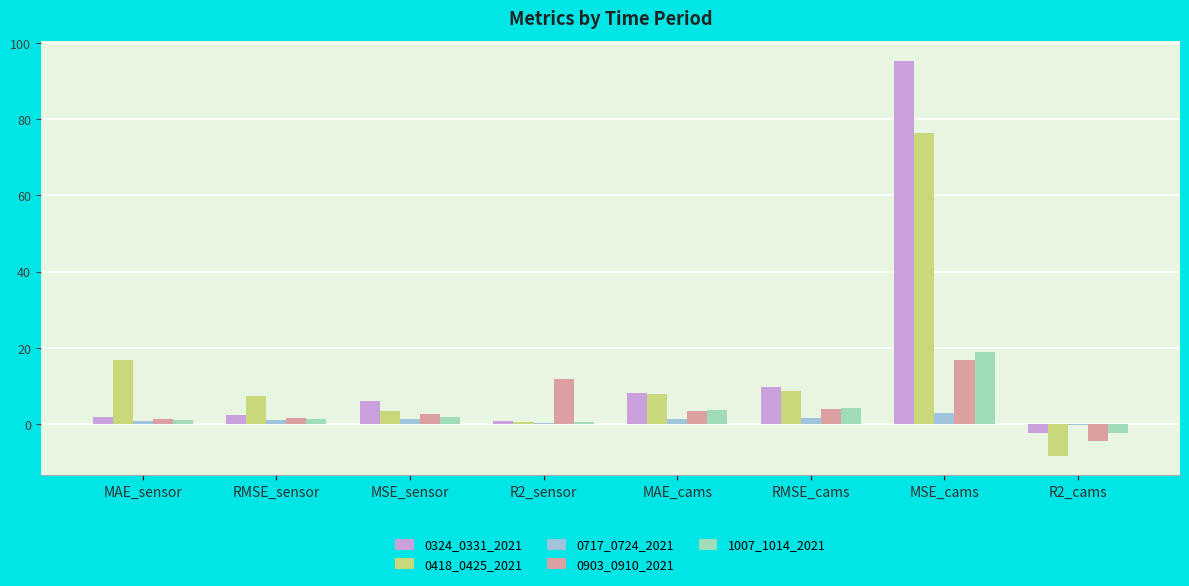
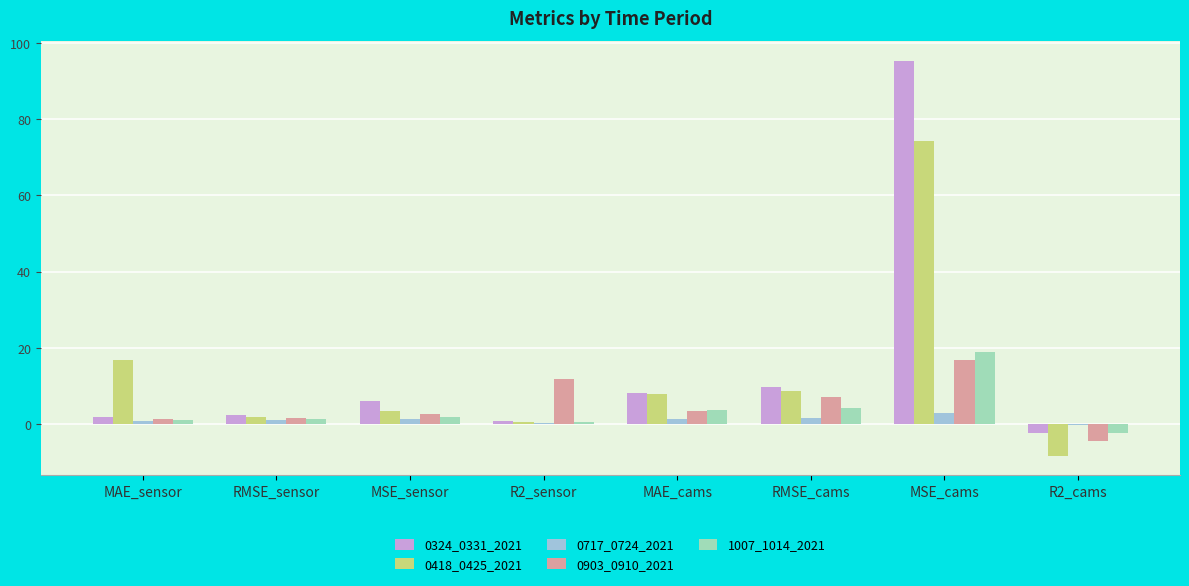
0418_0425_2021, RMSE_sensor: 8 -> 2
0903_0910_2021, RMSE_cams: 4 -> 7
0418_0425_2021, MSE_cams: 76 -> 74
